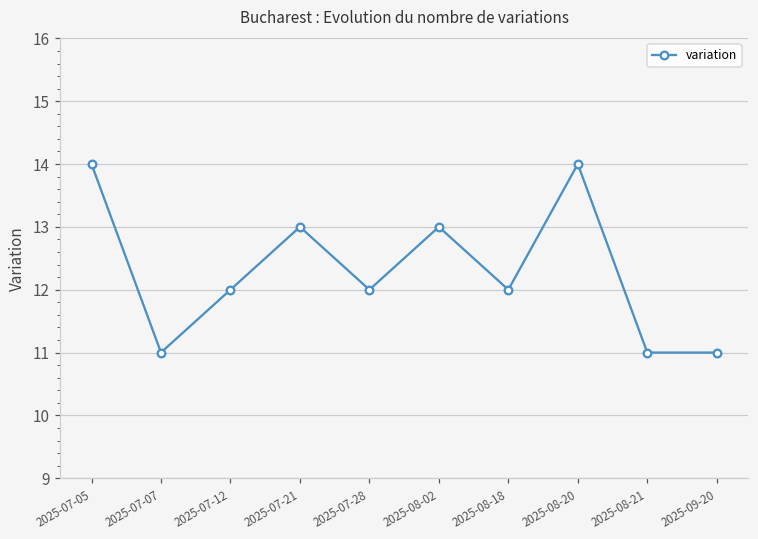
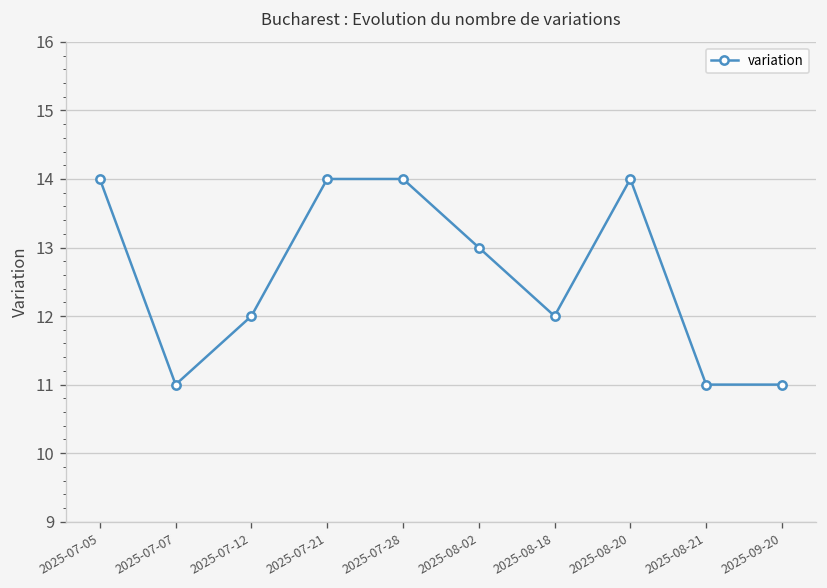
2025-07-21: 13 -> 14
2025-07-28: 12 -> 14
